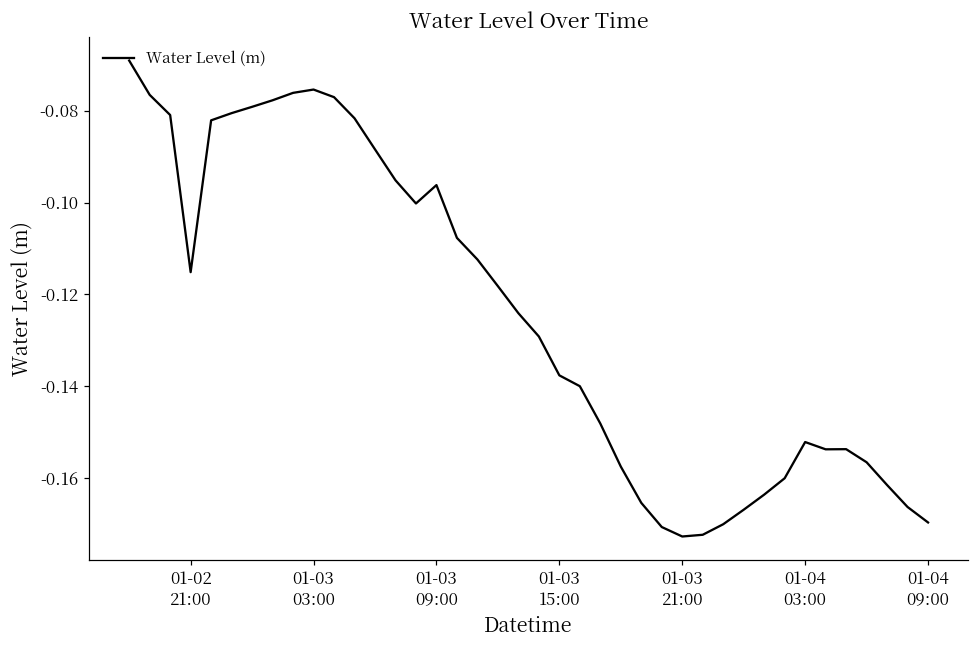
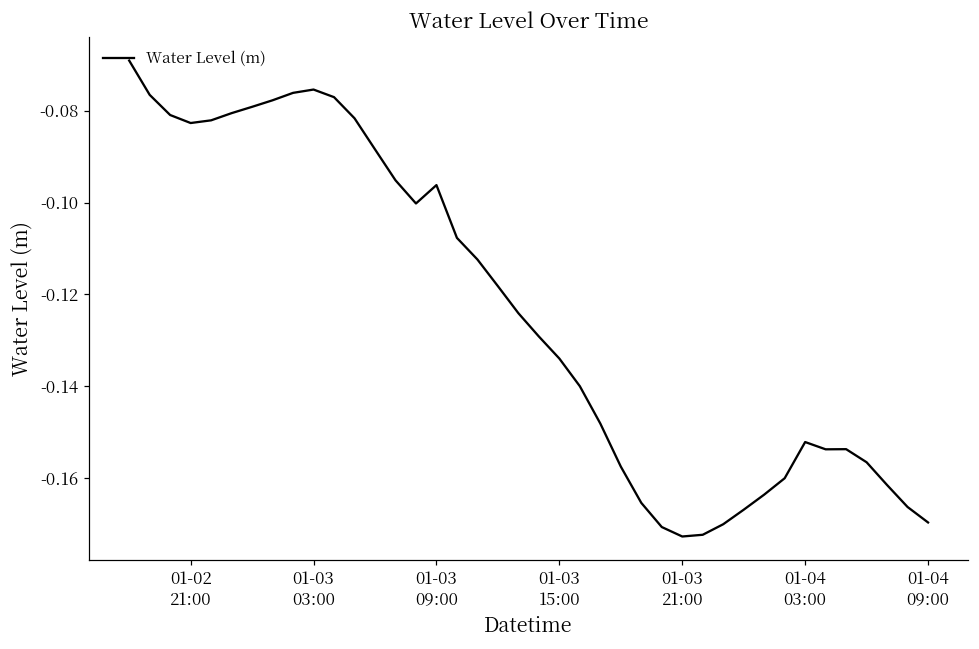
01-02 21:00: -0.115 -> -0.083
01-03 15:00: -0.138 -> -0.134
